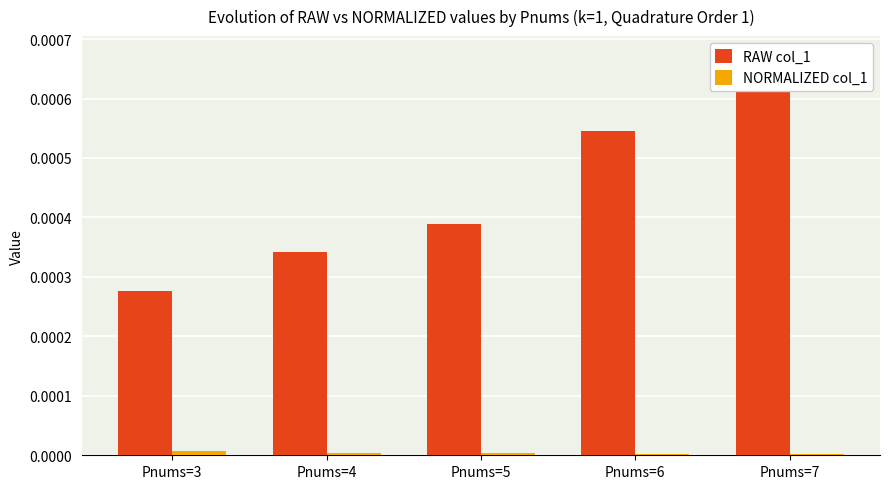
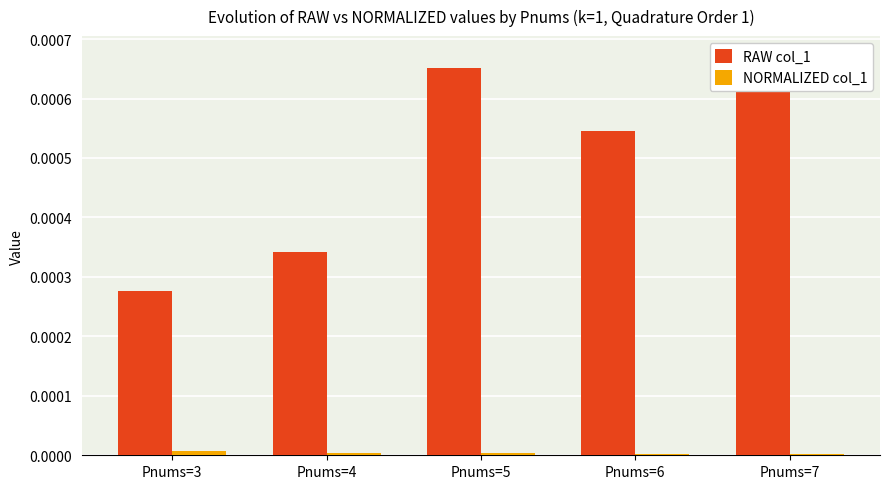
RAW col_1, Pnums=5: 0.00039 -> 0.00065
